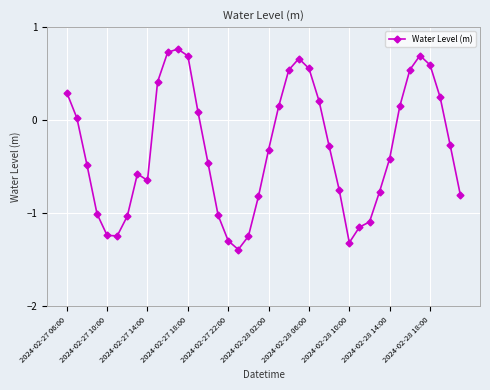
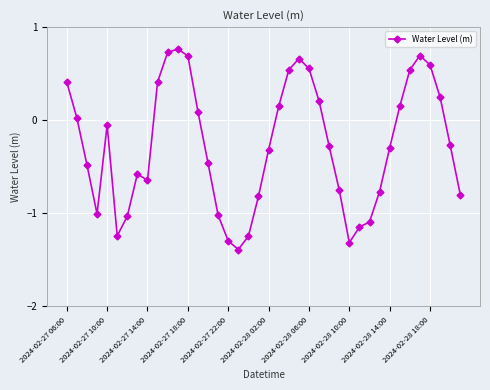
2024-02-27 06:00: 0.3 -> 0.4
2024-02-27 10:00: -1.2 -> -0.1
2024-02-28 14:00: -0.4 -> -0.3
